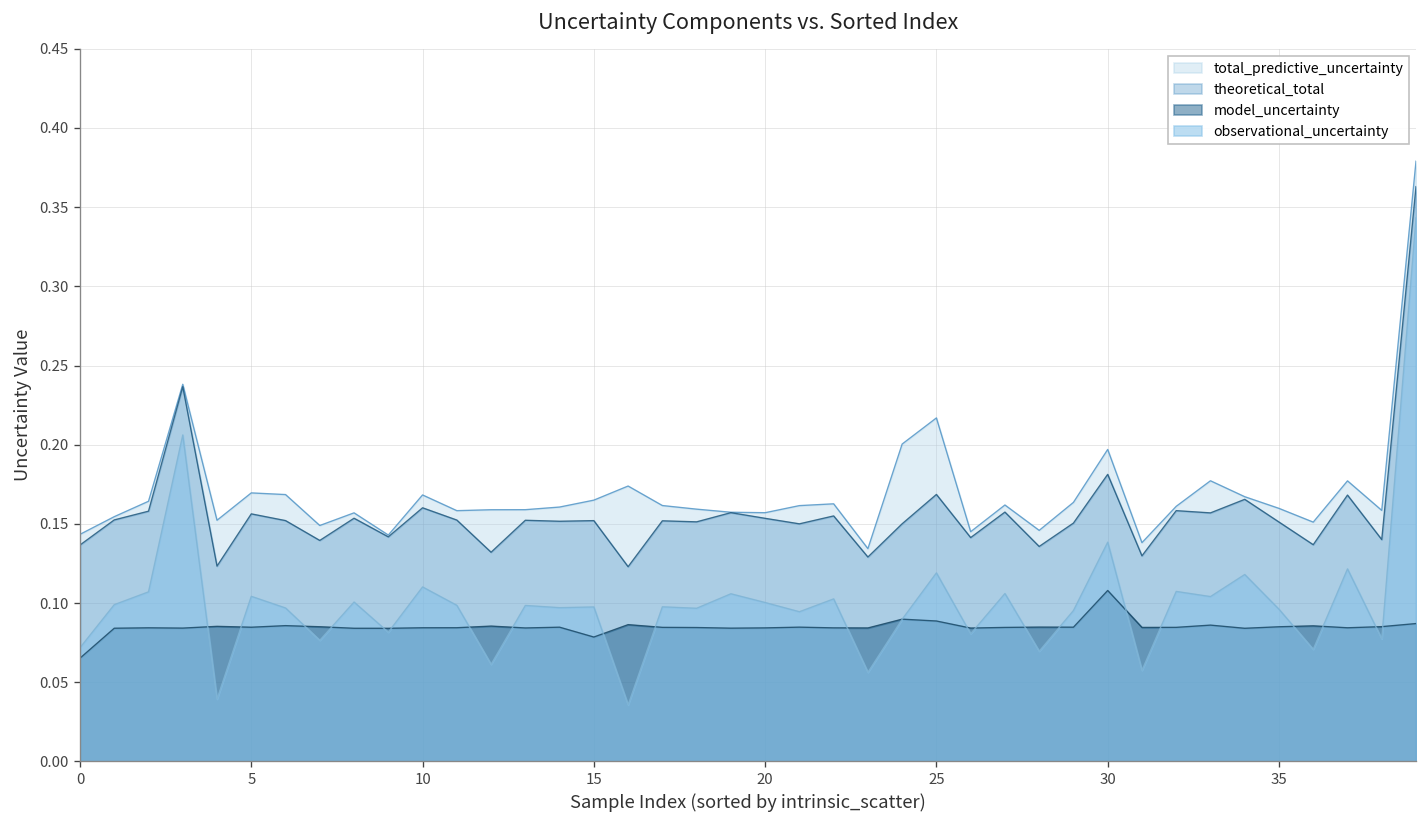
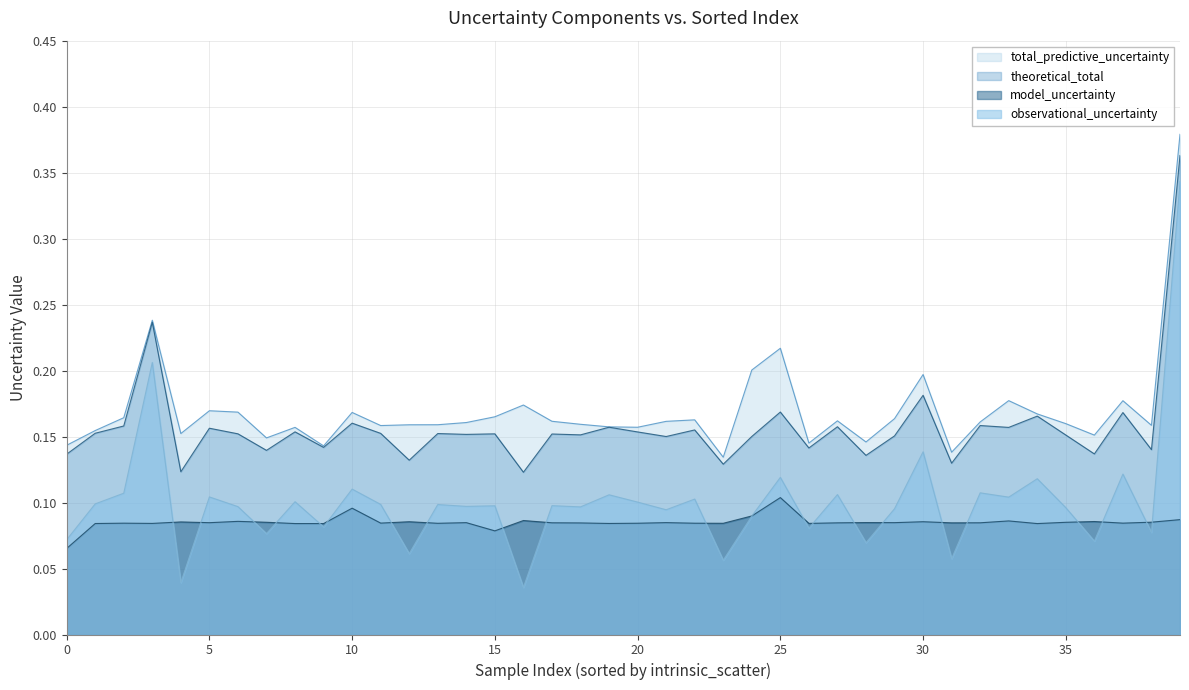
model_uncertainty, 10: 0.084 -> 0.096
model_uncertainty, 25: 0.089 -> 0.104
model_uncertainty, 30: 0.108 -> 0.085
